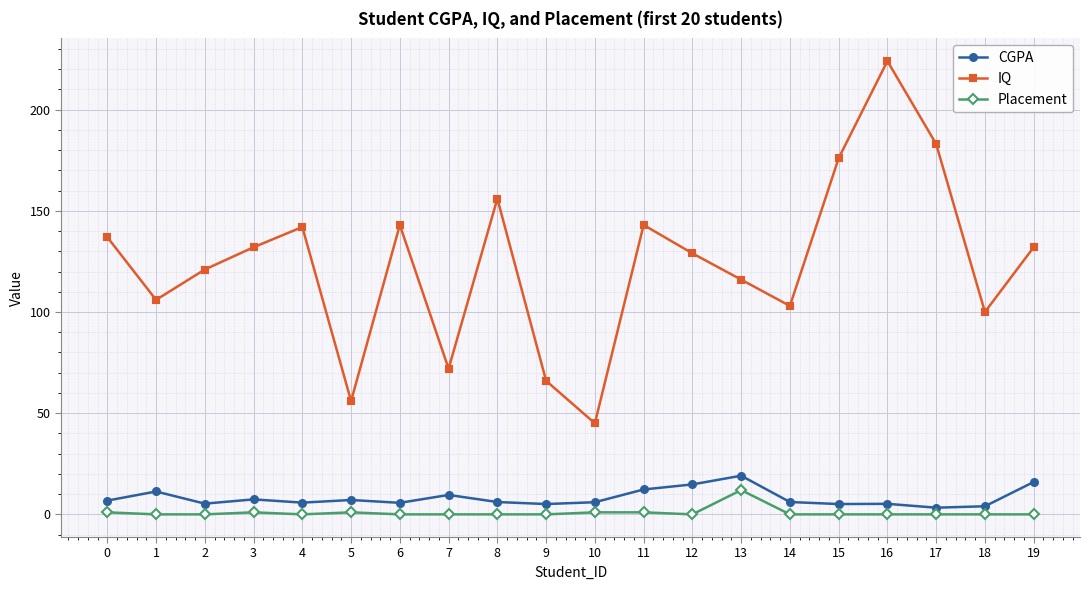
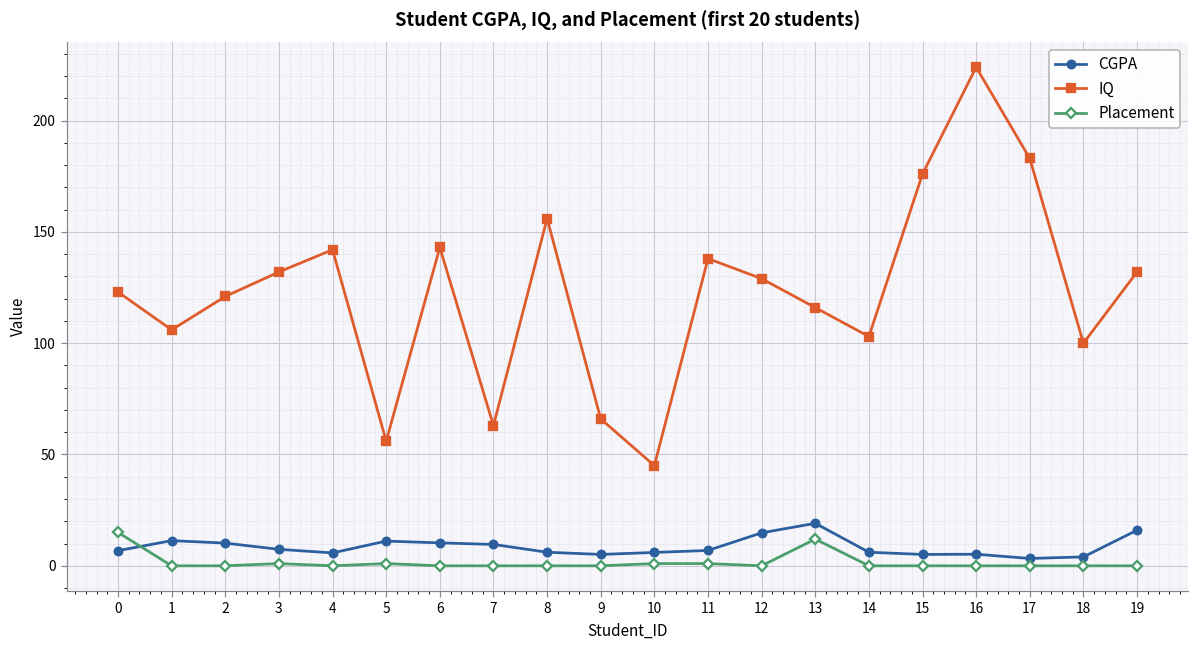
IQ, 0: 137 -> 123
Placement, 0: 1 -> 15
CGPA, 2: 5 -> 10
CGPA, 5: 7 -> 11
CGPA, 6: 6 -> 10
IQ, 7: 72 -> 63
CGPA, 11: 12 -> 7
IQ, 11: 143 -> 138
